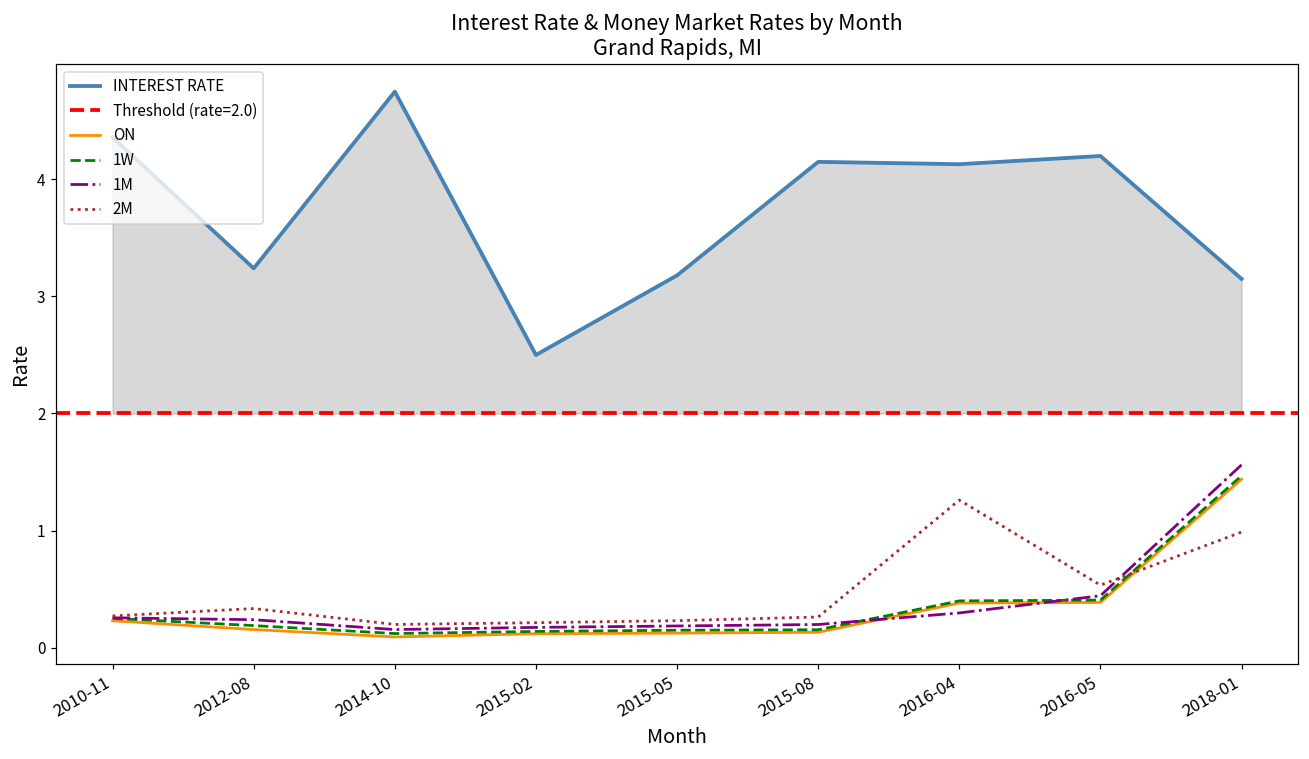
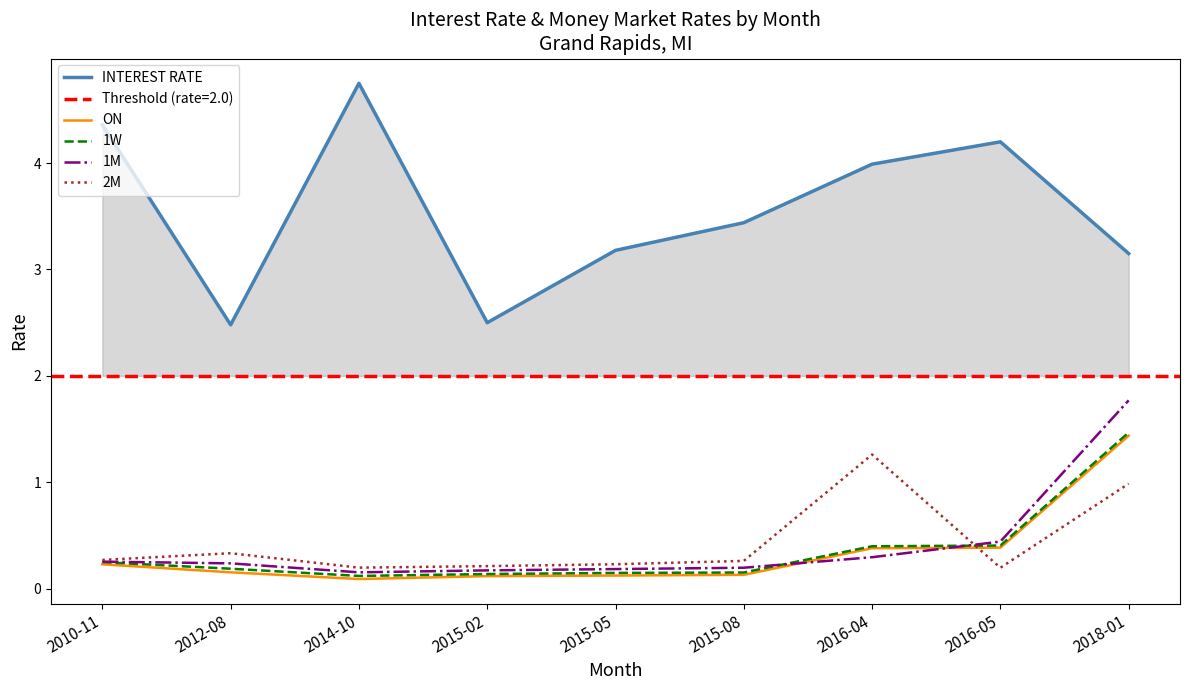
INTEREST RATE, 2012-08: 3.24 -> 2.48
INTEREST RATE, 2015-08: 4.15 -> 3.44
INTEREST RATE, 2016-04: 4.13 -> 3.99
2M, 2016-05: 0.53 -> 0.20
1M, 2018-01: 1.56 -> 1.77
